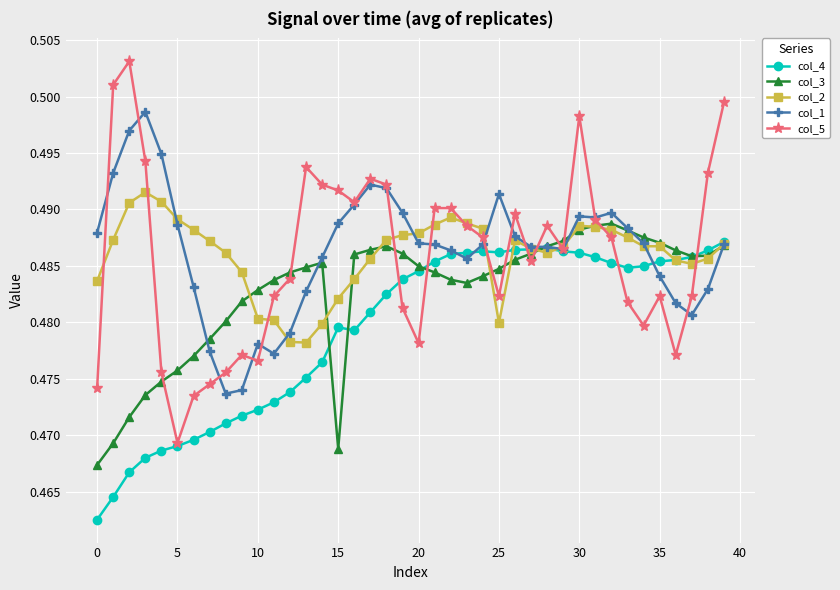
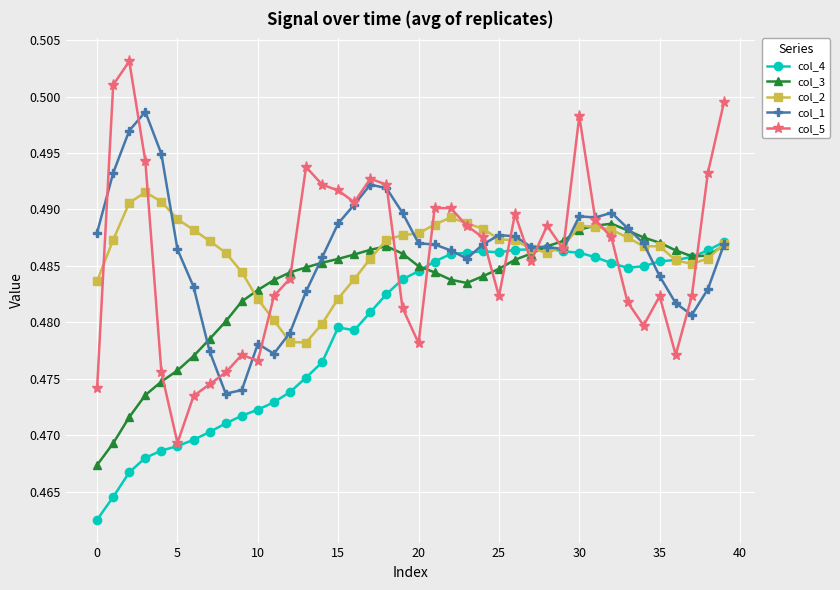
col_1, 5: 0.4887 -> 0.4864
col_2, 10: 0.4803 -> 0.4821
col_3, 15: 0.4688 -> 0.4856
col_2, 25: 0.4799 -> 0.4874
col_1, 25: 0.4914 -> 0.4877
